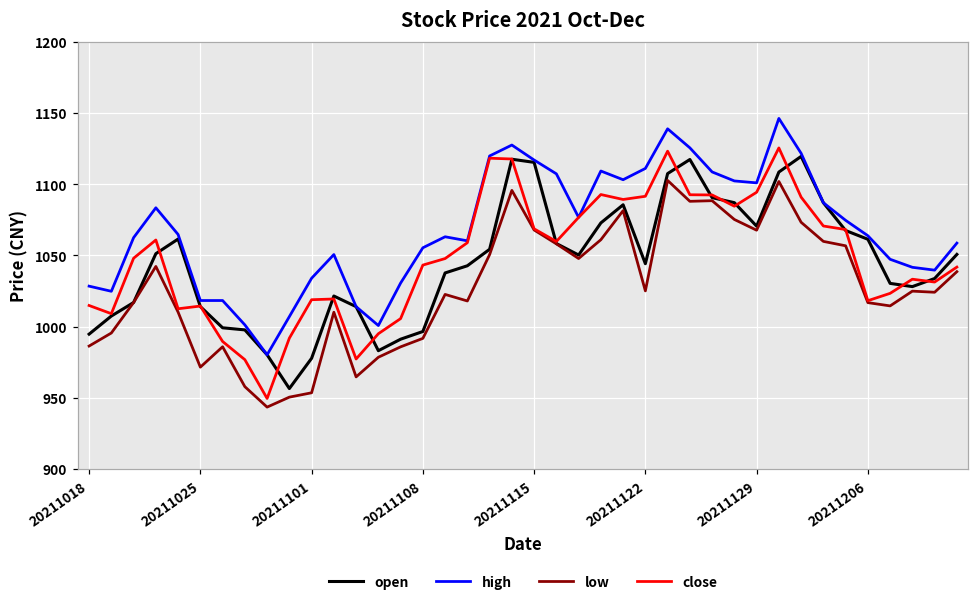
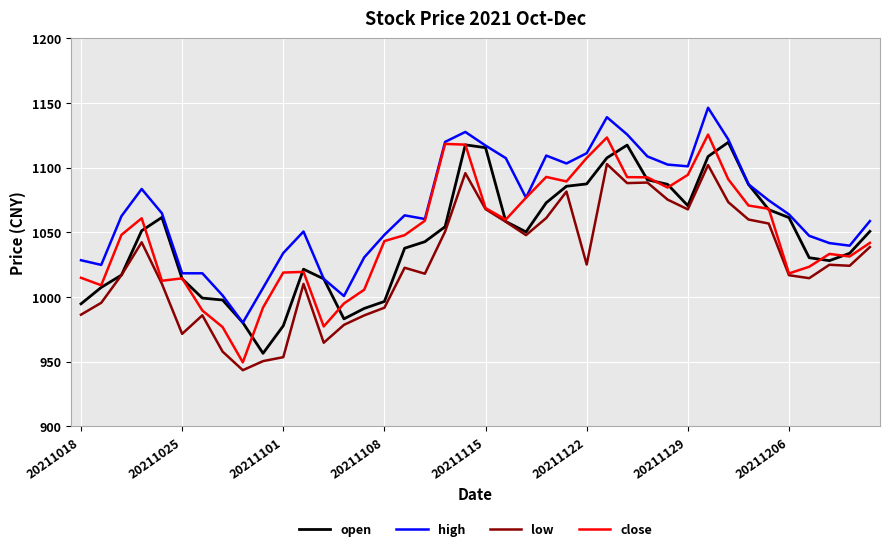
high, 20211108: 1055 -> 1048
open, 20211122: 1044 -> 1087
close, 20211122: 1092 -> 1107
